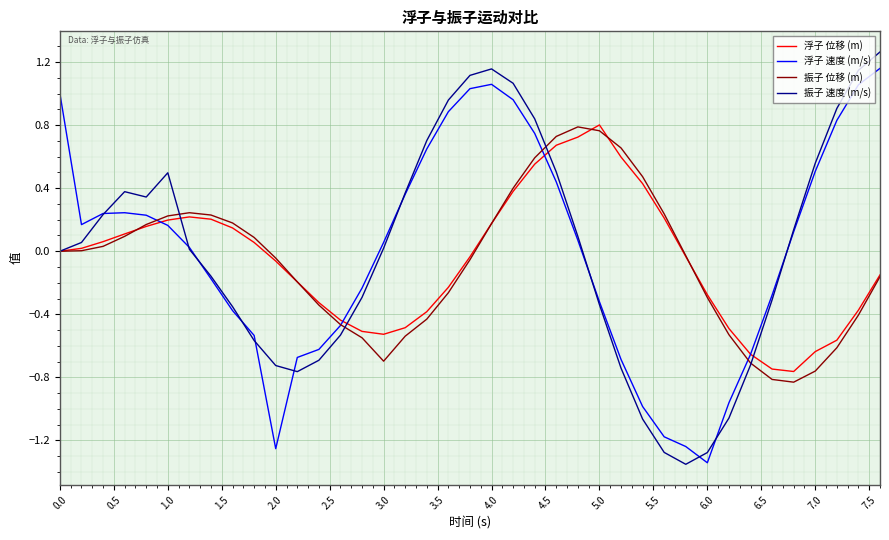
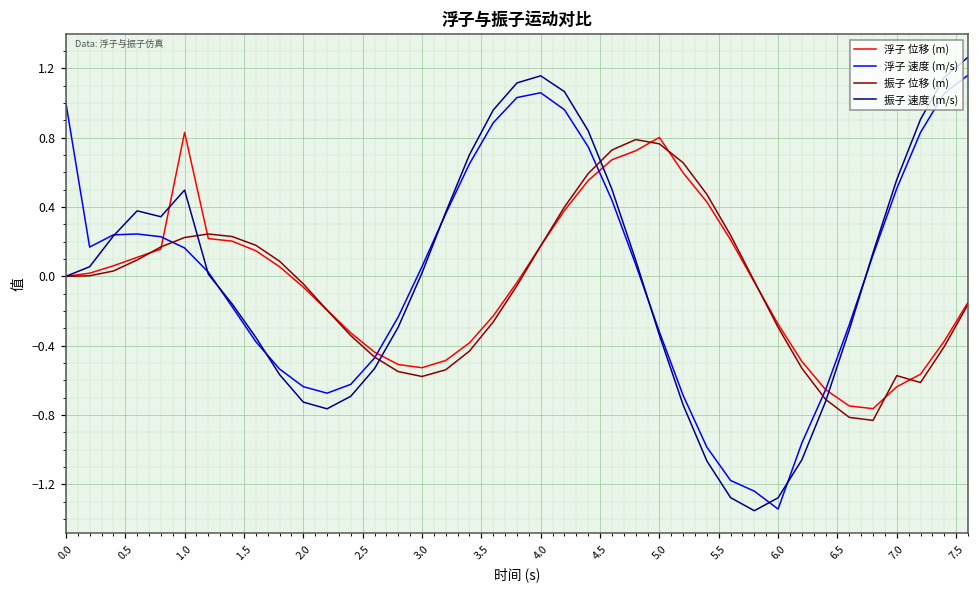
浮子 位移 (m), 1.0: 0.20 -> 0.83
浮子 速度 (m/s), 2.0: -1.25 -> -0.64
振子 位移 (m), 3.0: -0.70 -> -0.58
振子 位移 (m), 7.0: -0.76 -> -0.57
